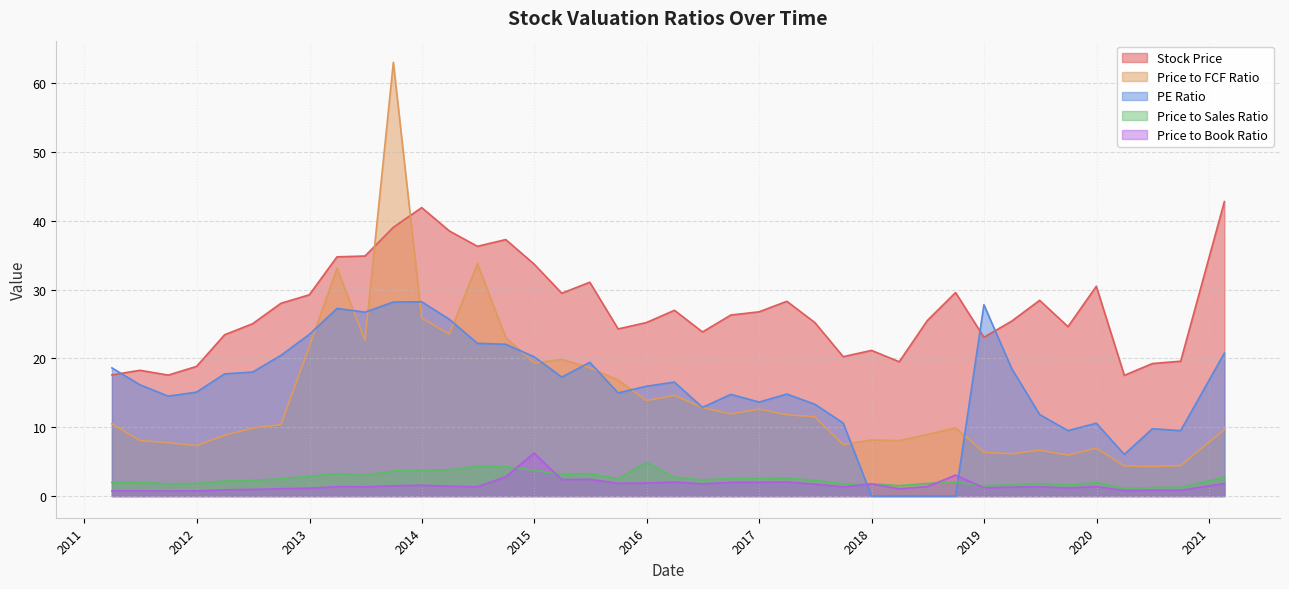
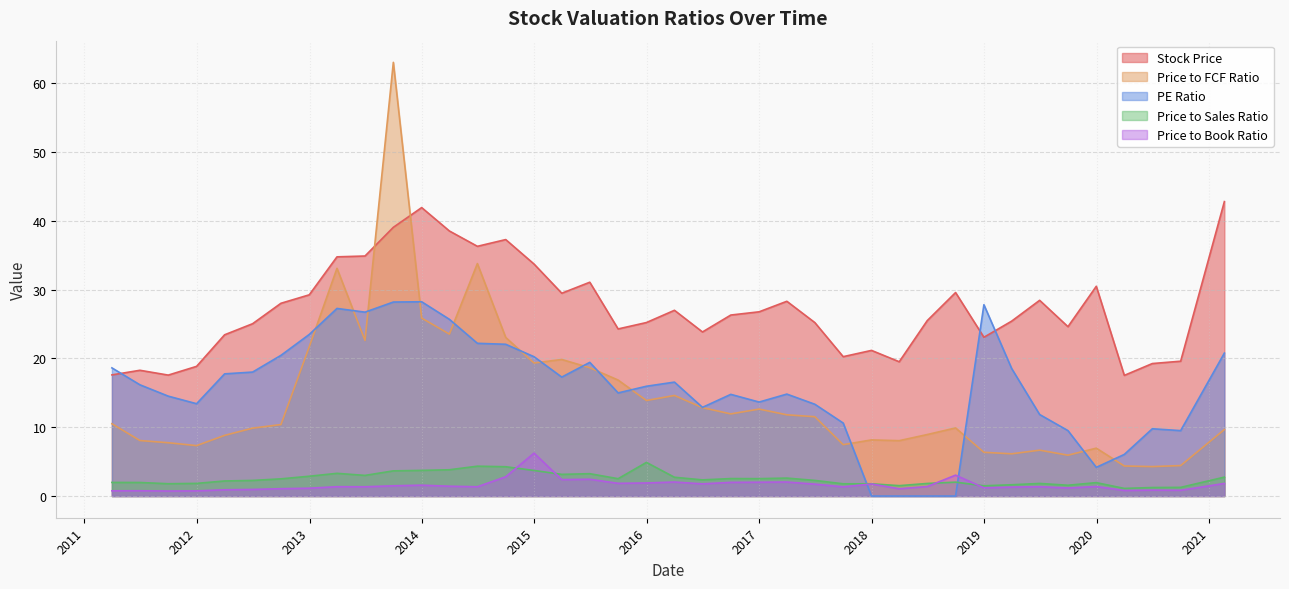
PE Ratio, 2012: 15 -> 13
PE Ratio, 2020: 11 -> 4
